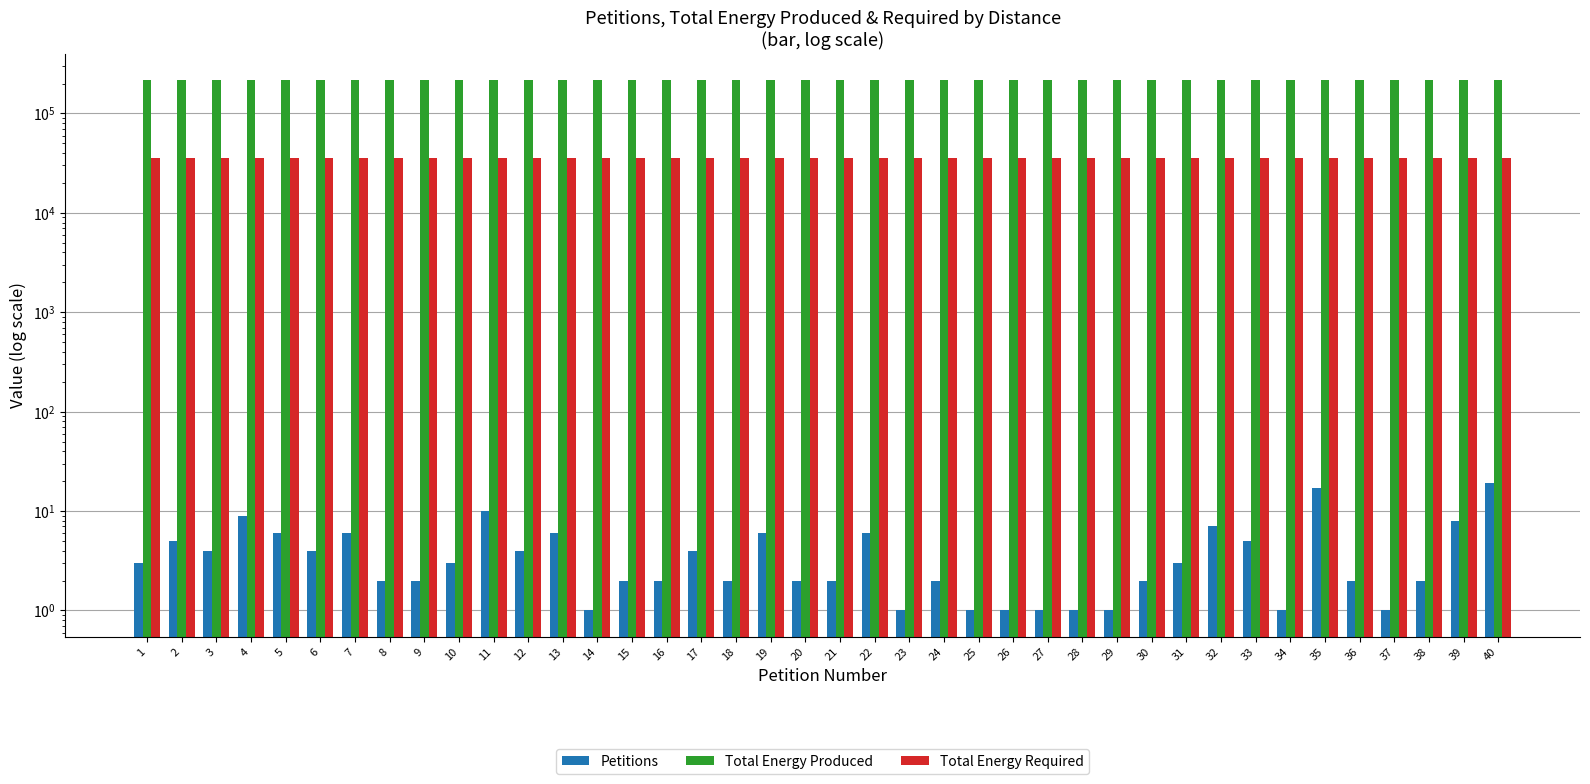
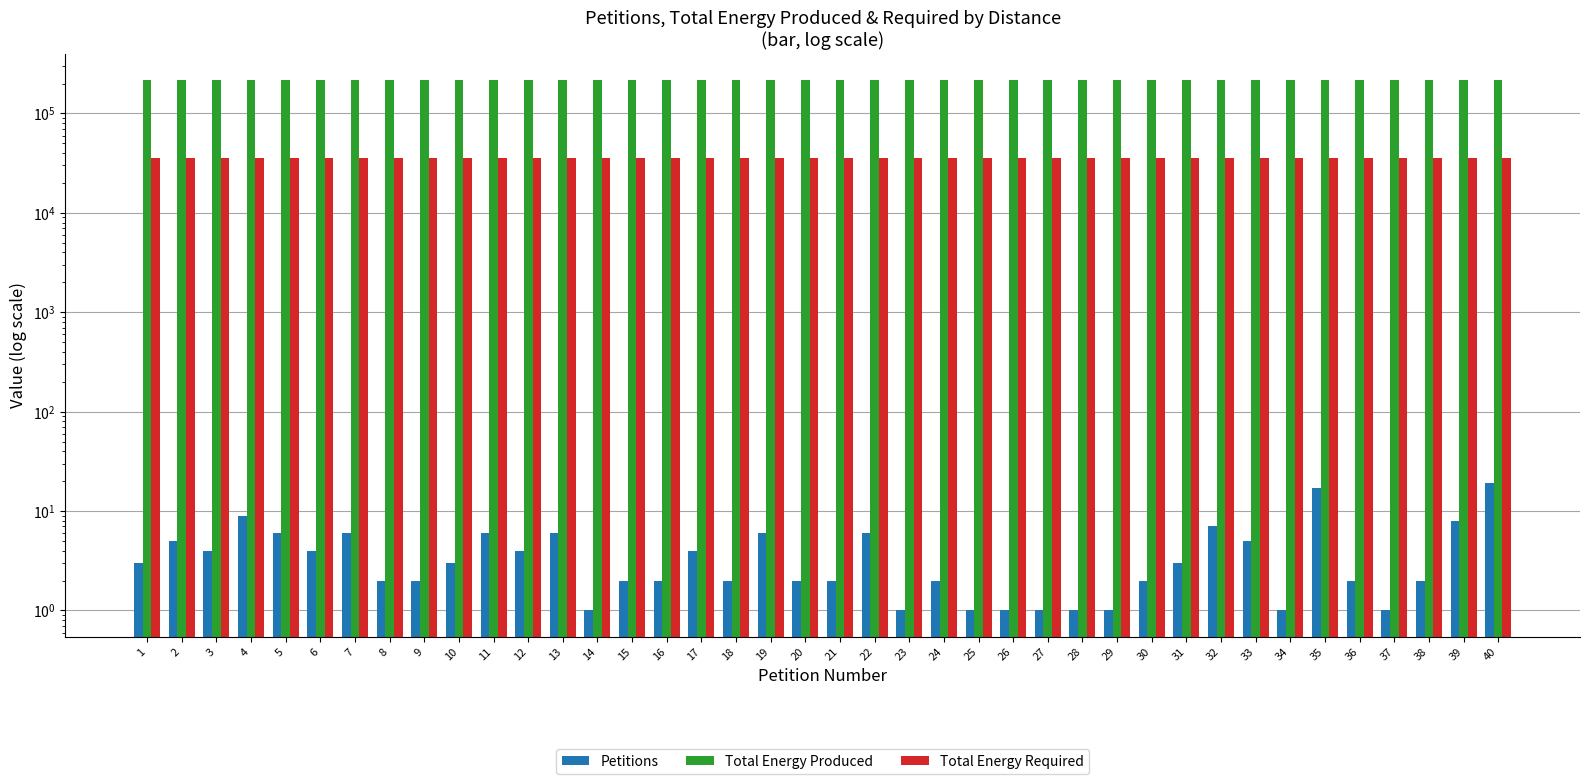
Petitions, 11: 10 -> 6
